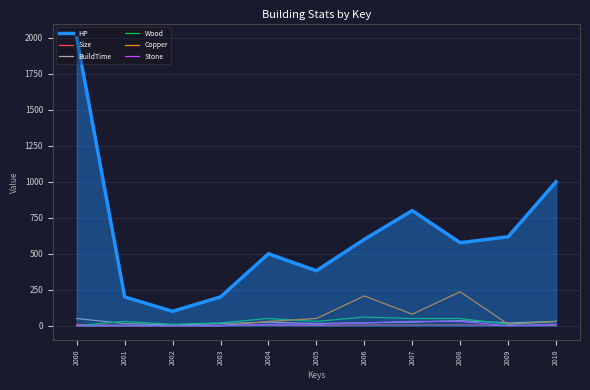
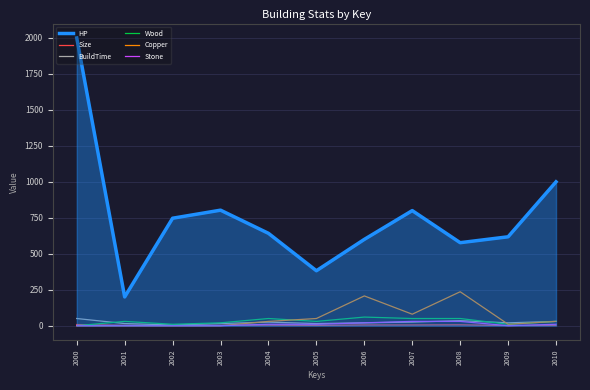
HP, 2002: 100 -> 750
HP, 2003: 200 -> 800
HP, 2004: 500 -> 640
